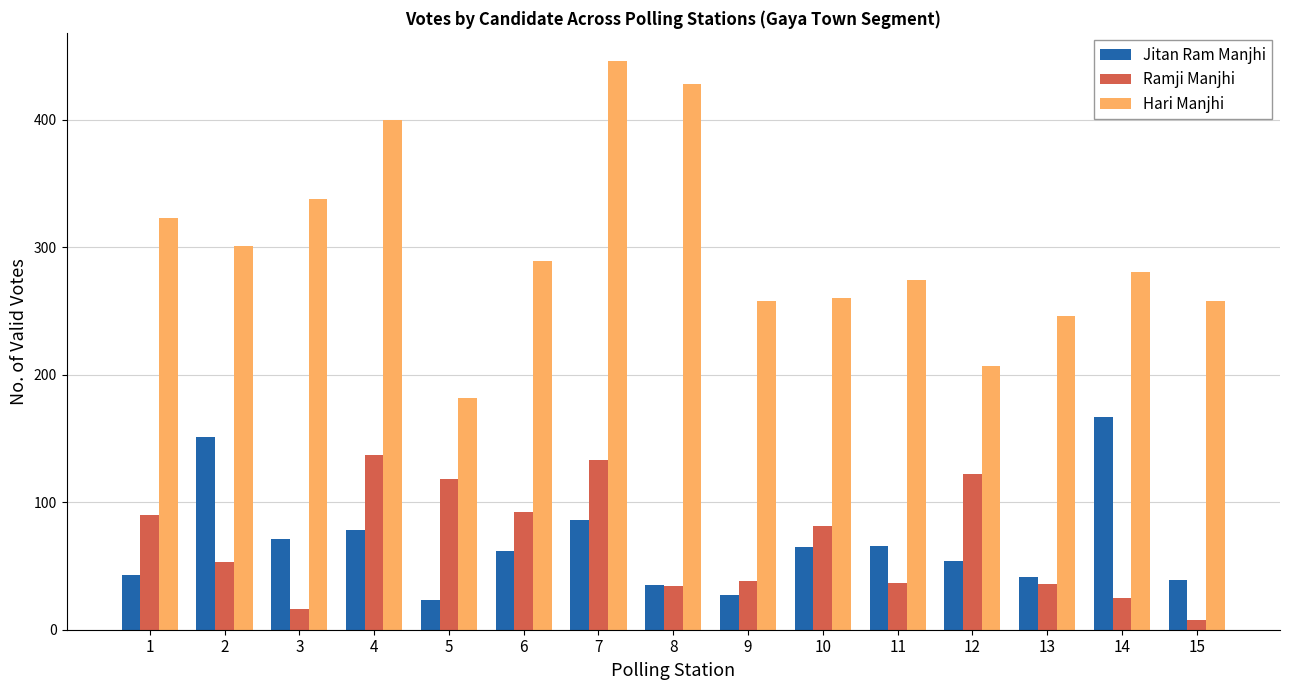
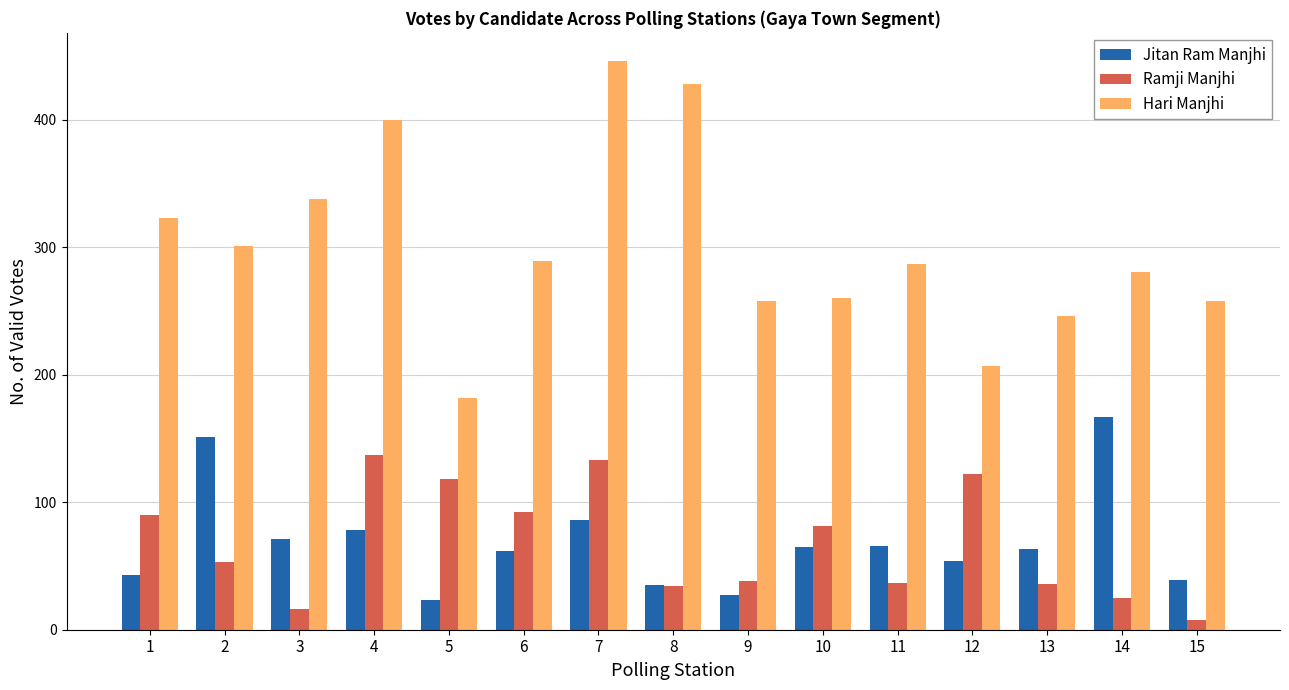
Hari Manjhi, 11: 274 -> 287
Jitan Ram Manjhi, 13: 41 -> 63
